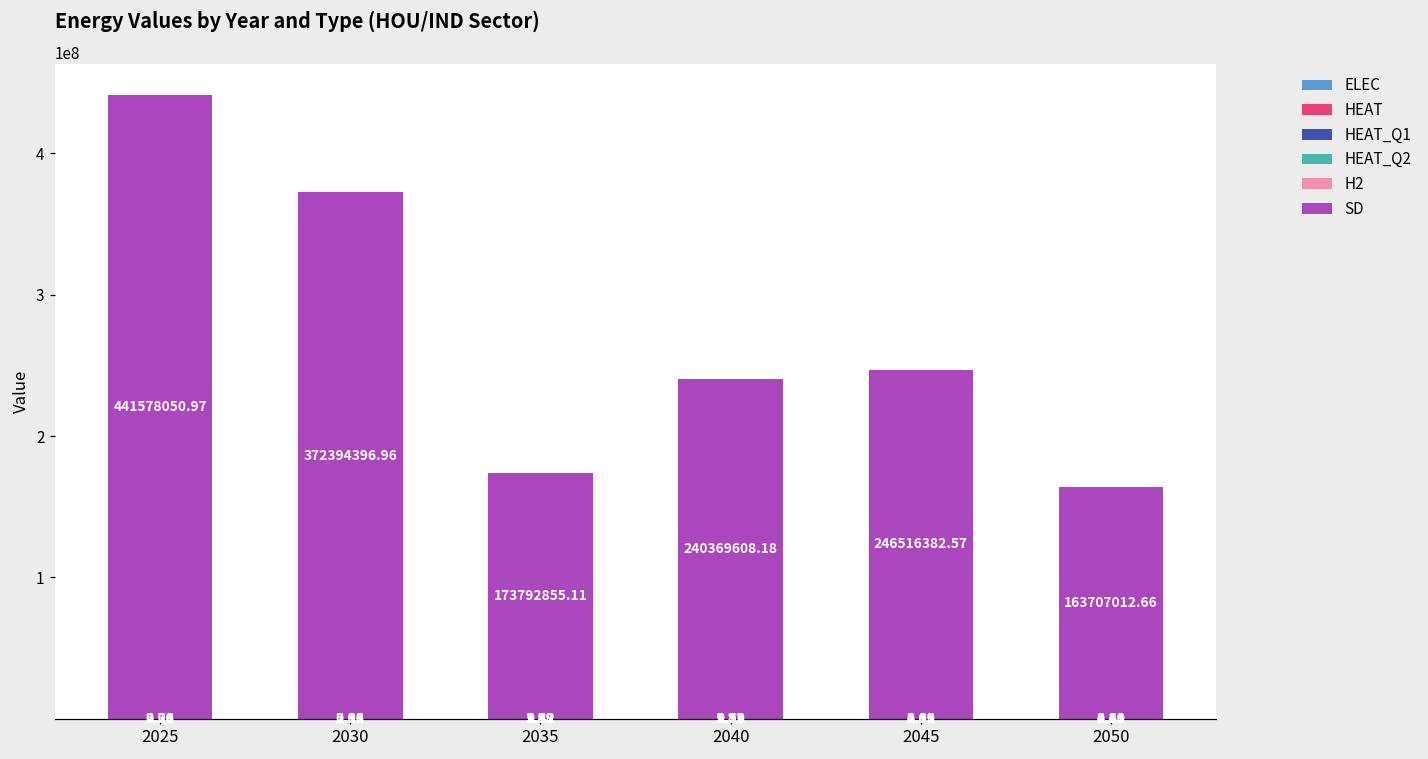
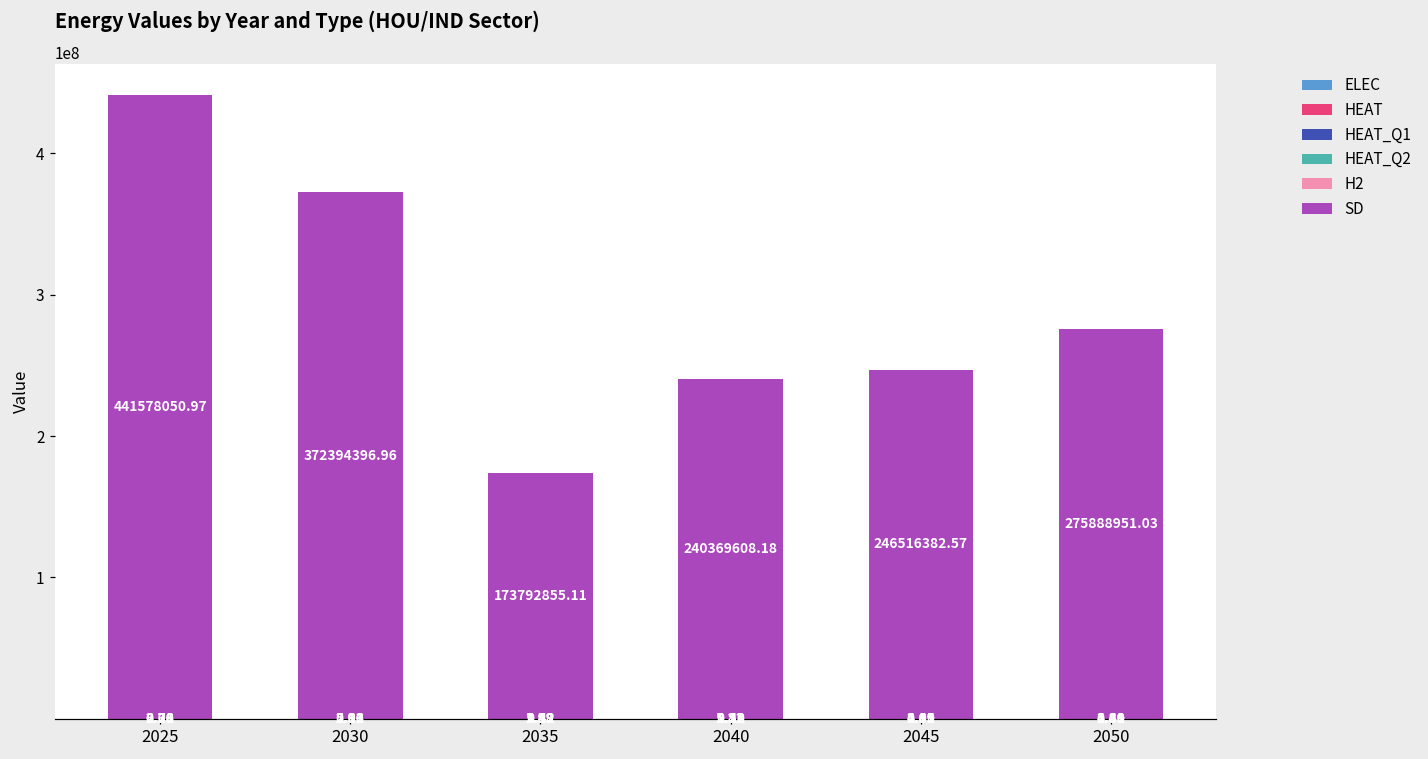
SD, 2050: 163707012.66 -> 275888951.03
